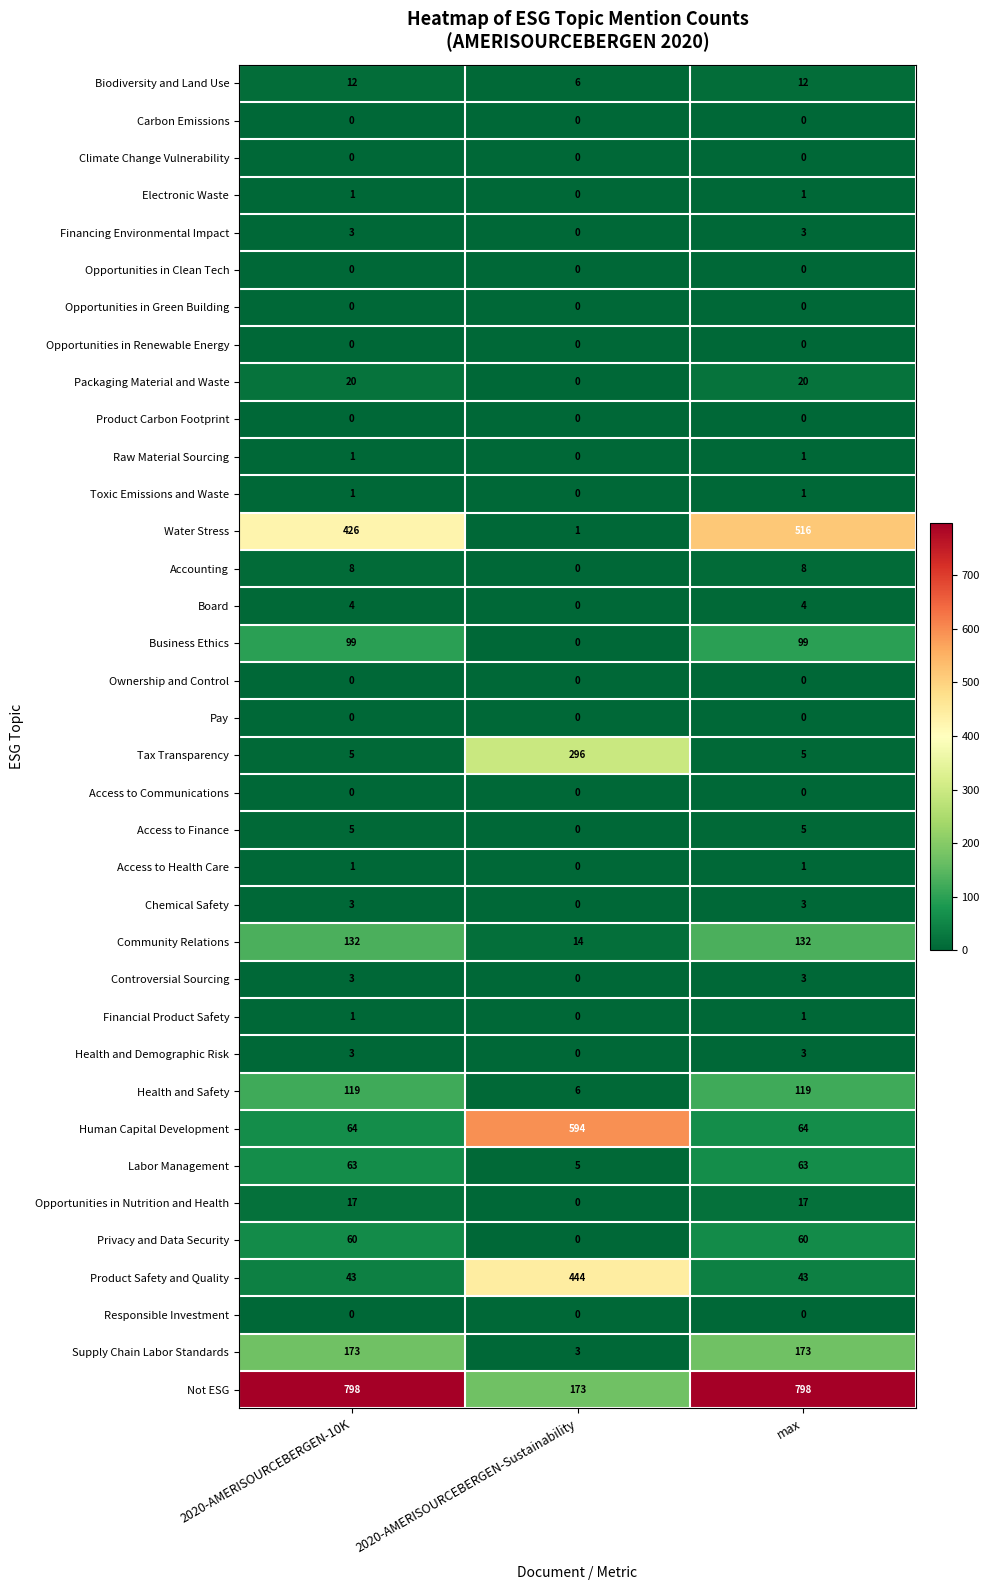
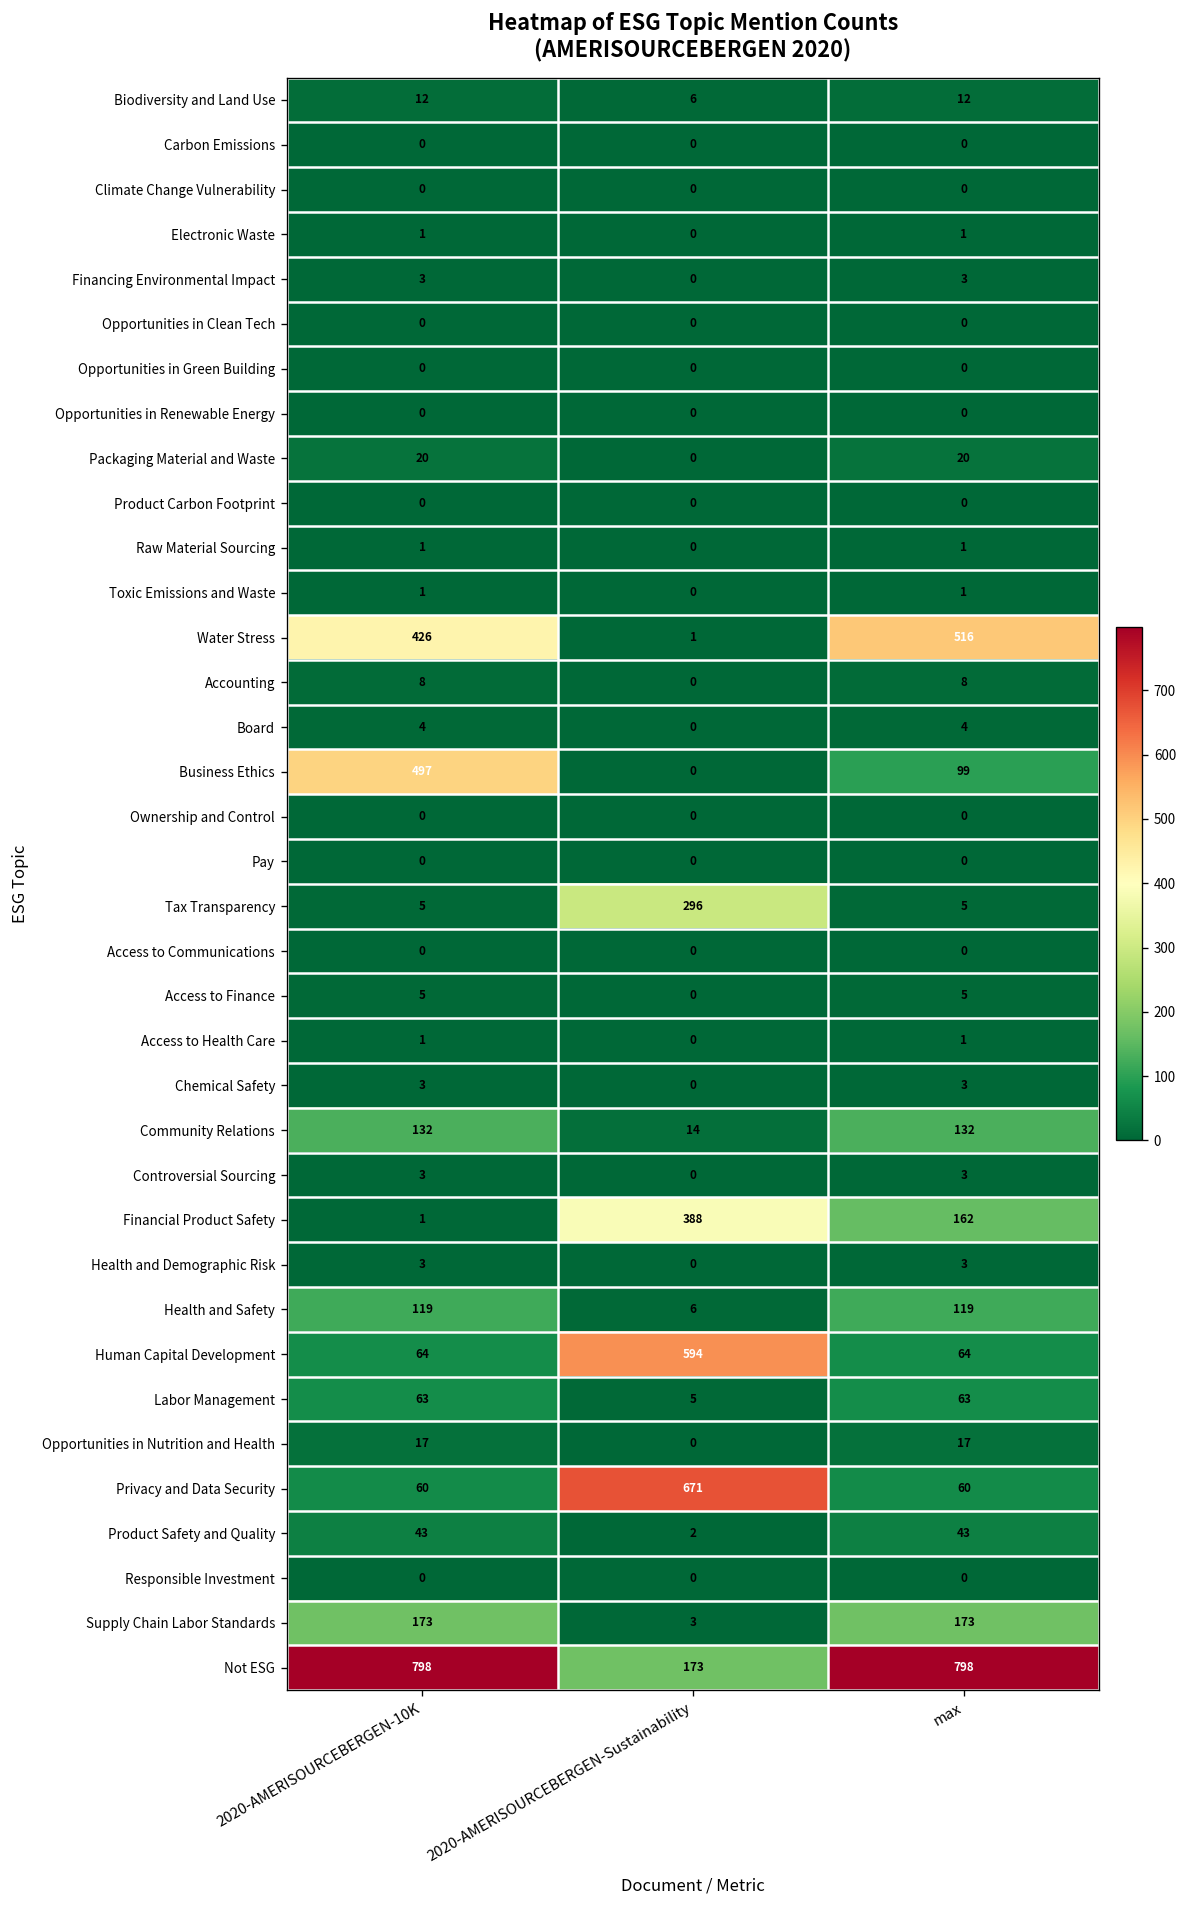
Business Ethics, 2020-AMERISOURCEBERGEN-10K: 99 -> 497
Financial Product Safety, 2020-AMERISOURCEBERGEN-Sustainability: 0 -> 388
Financial Product Safety, max: 1 -> 162
Privacy and Data Security, 2020-AMERISOURCEBERGEN-Sustainability: 0 -> 671
Product Safety and Quality, 2020-AMERISOURCEBERGEN-Sustainability: 444 -> 2
